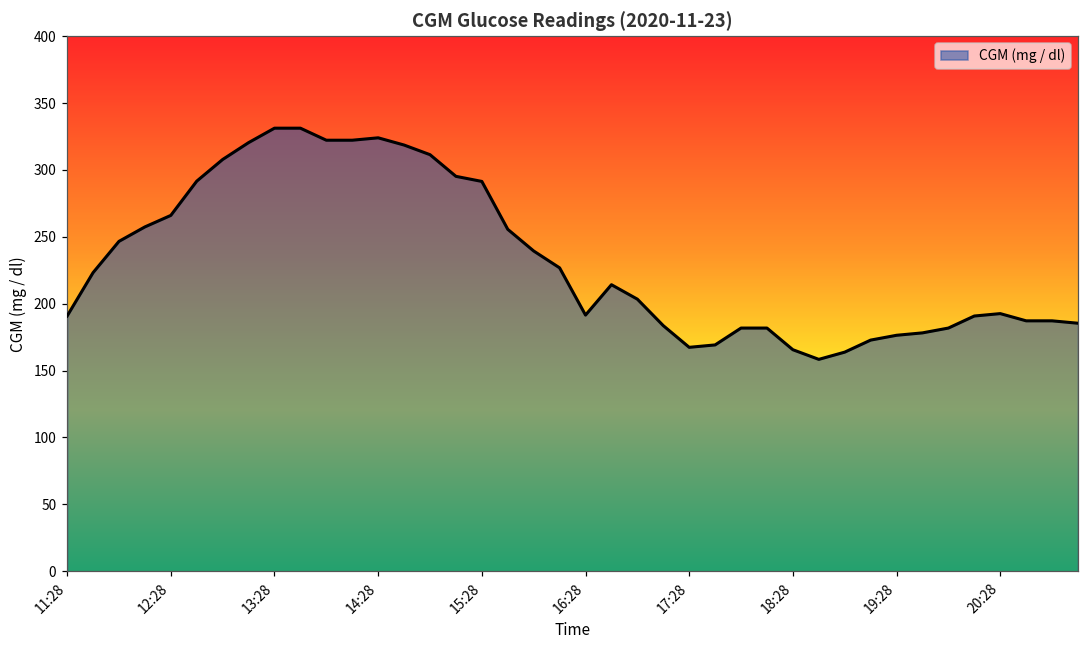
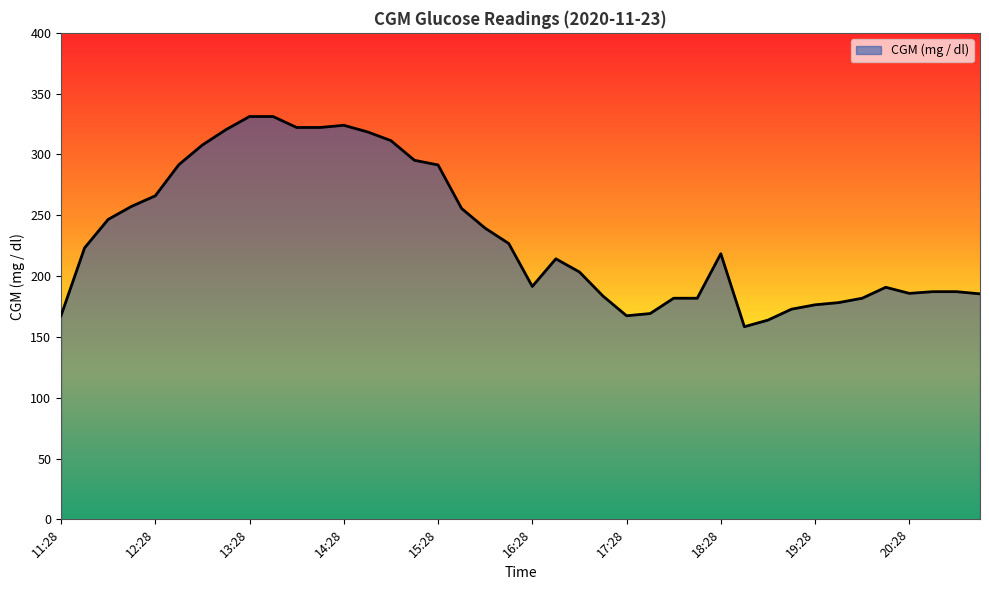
11:28: 191 -> 168
18:28: 166 -> 218
20:28: 193 -> 186
